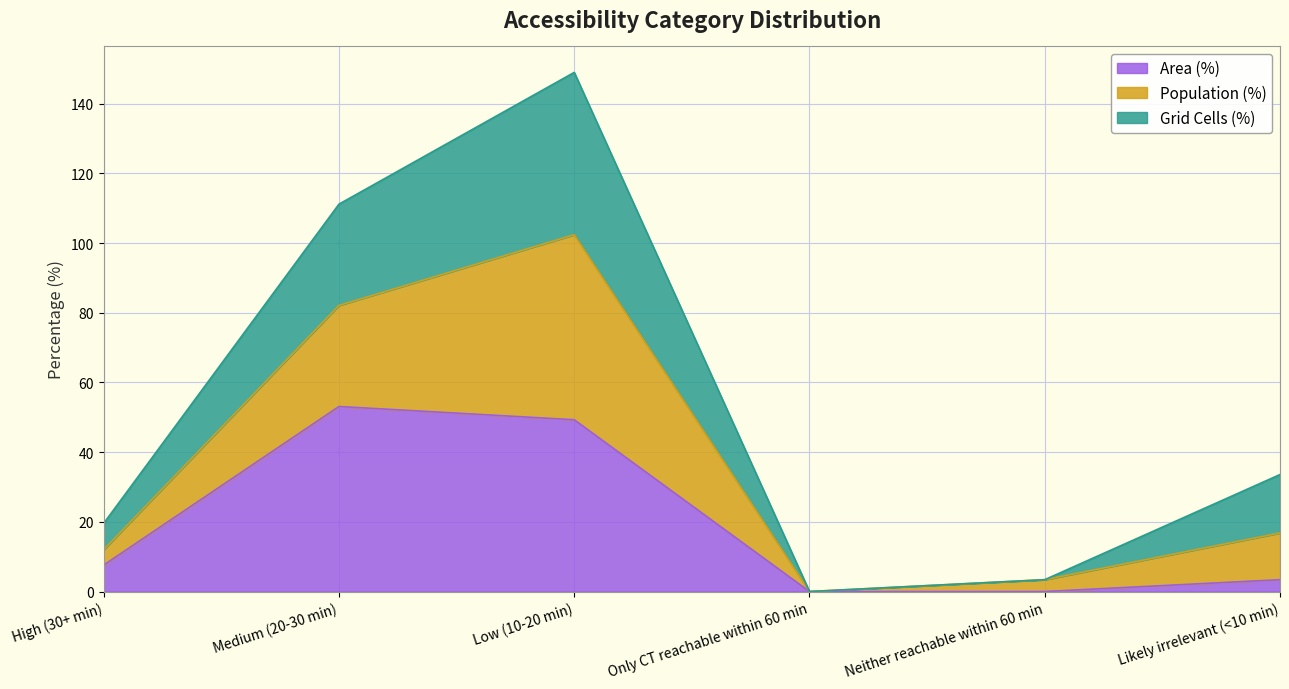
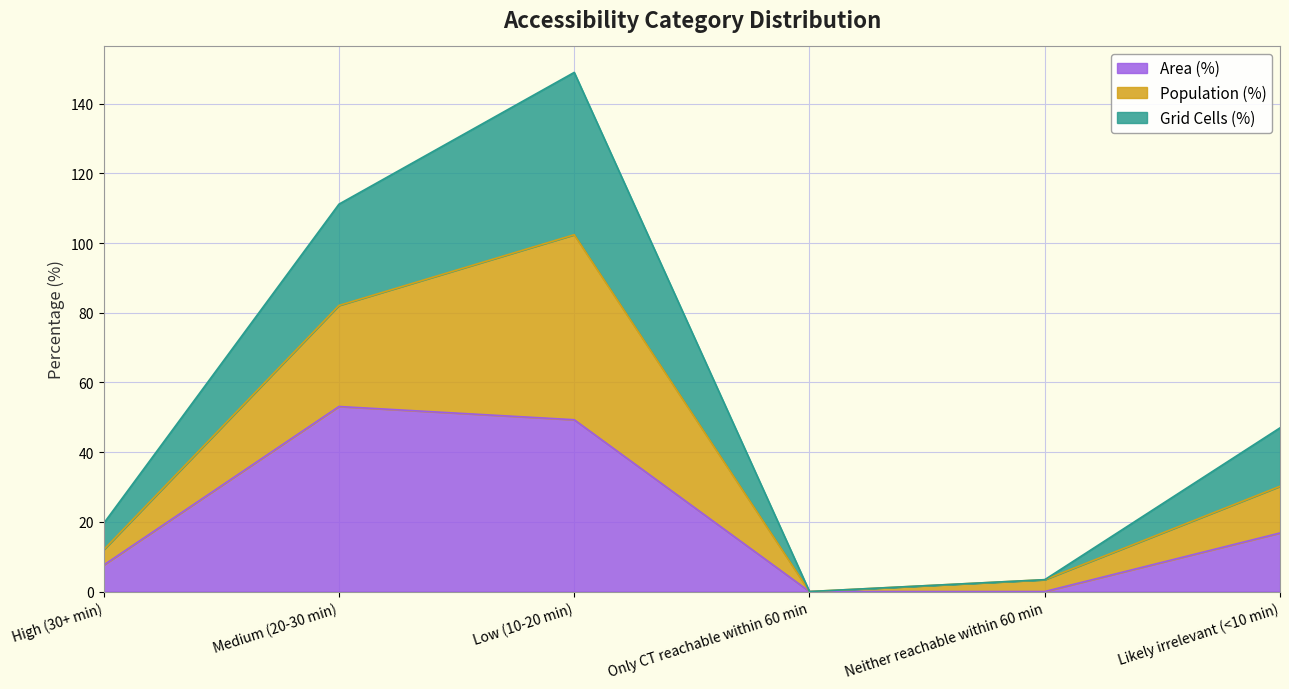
Area (%), Likely irrelevant (<10 min): 3 -> 17
